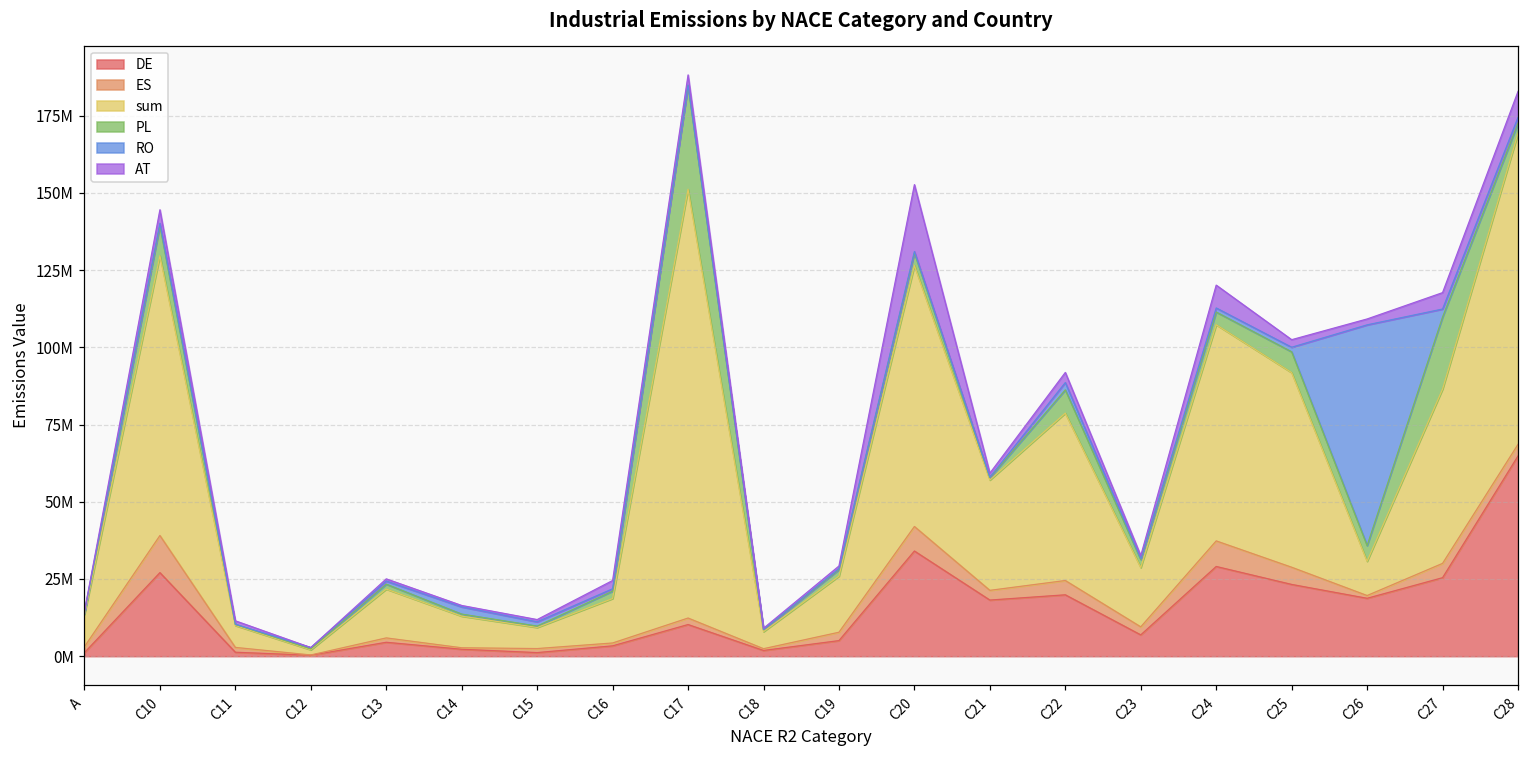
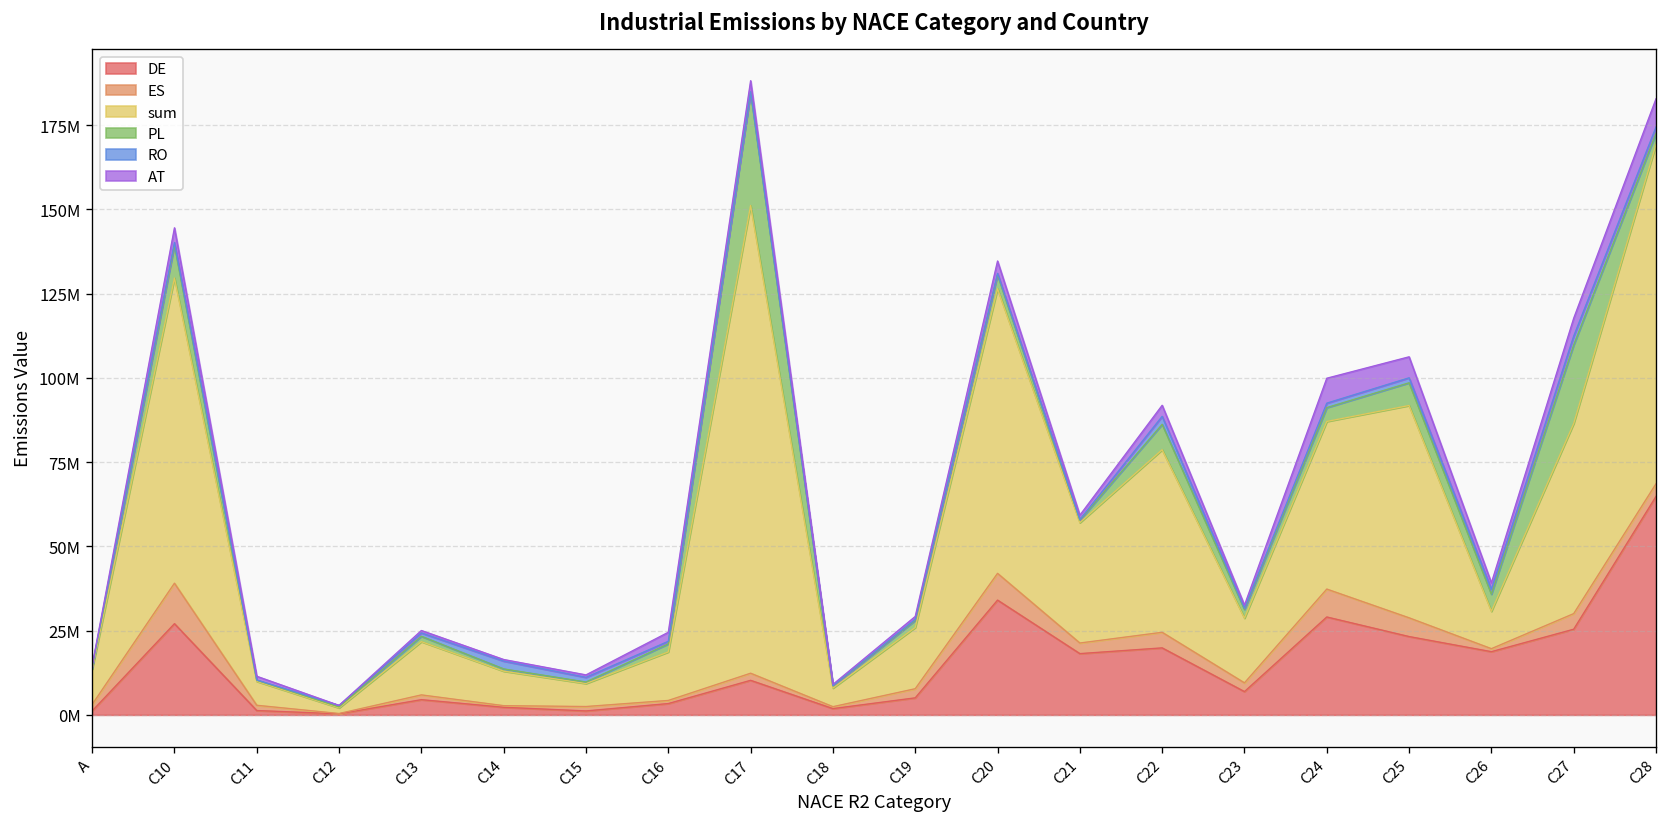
AT, C20: 22000000 -> 4000000
sum, C24: 70000000 -> 50000000
AT, C25: 2000000 -> 6000000
RO, C26: 71000000 -> 1000000
